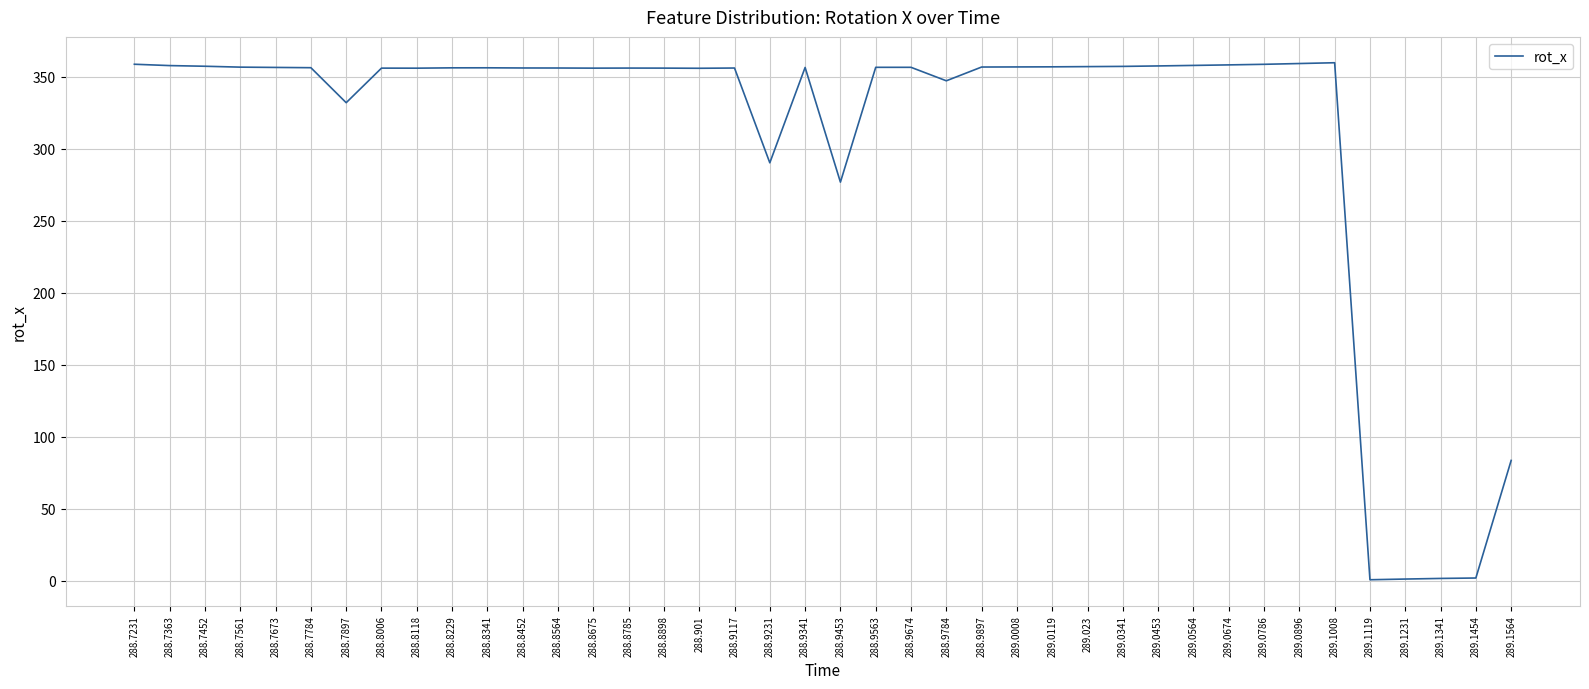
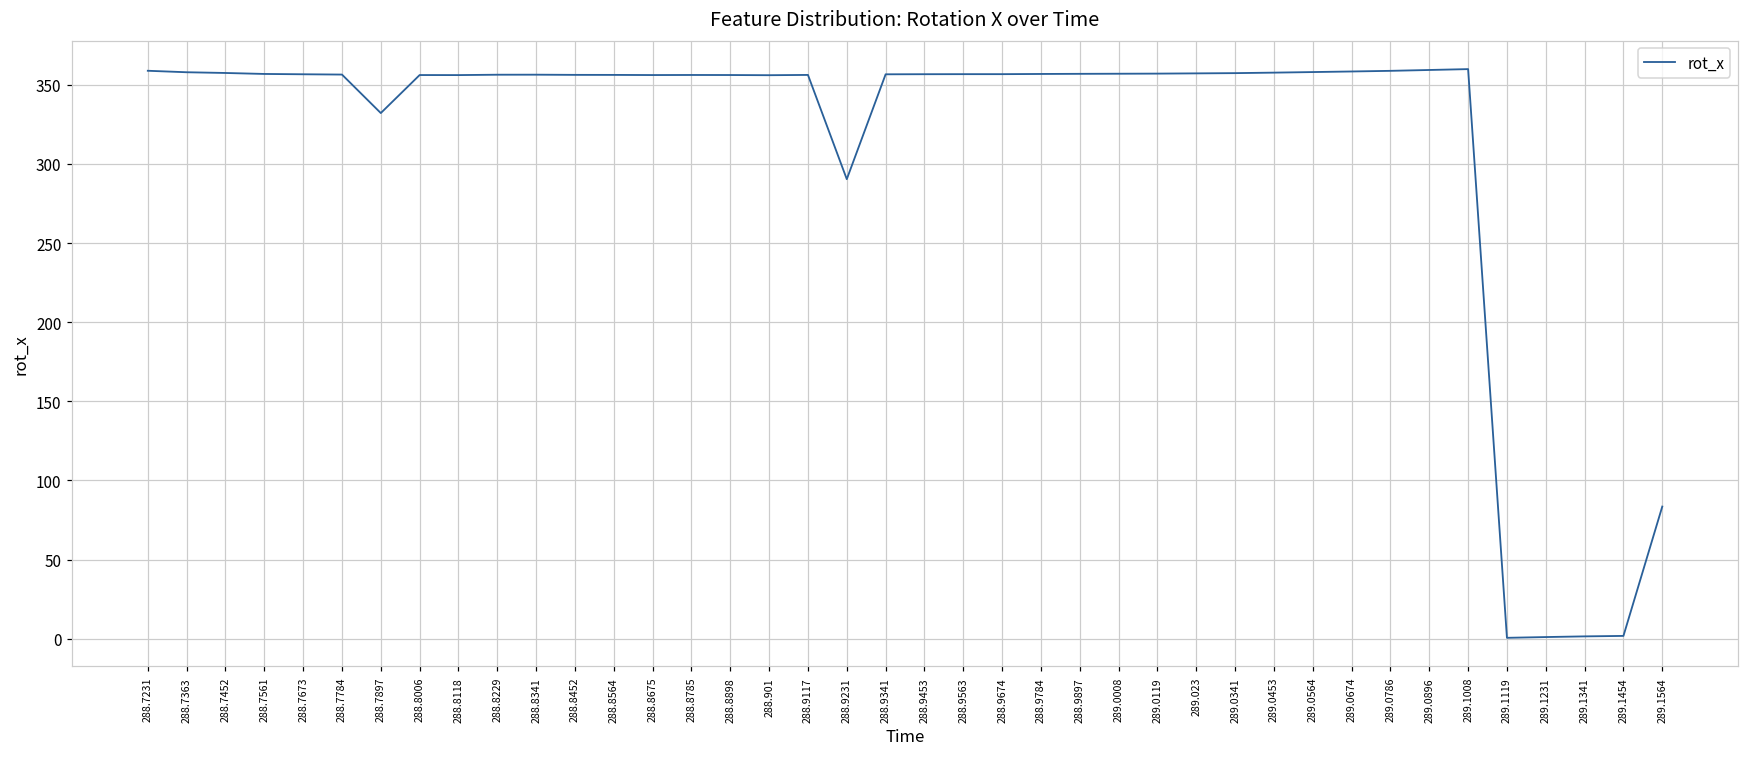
288.9453: 277 -> 357
288.9784: 347 -> 357
